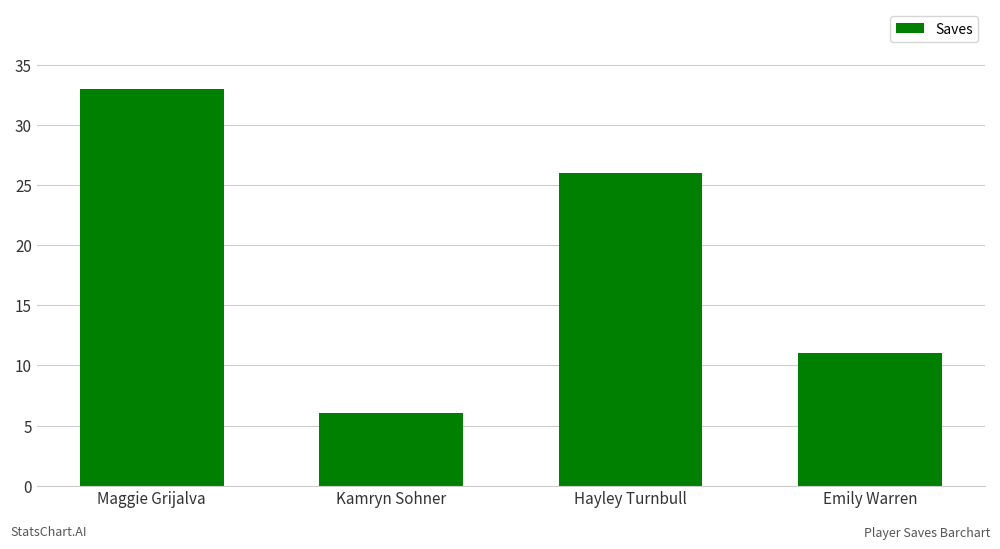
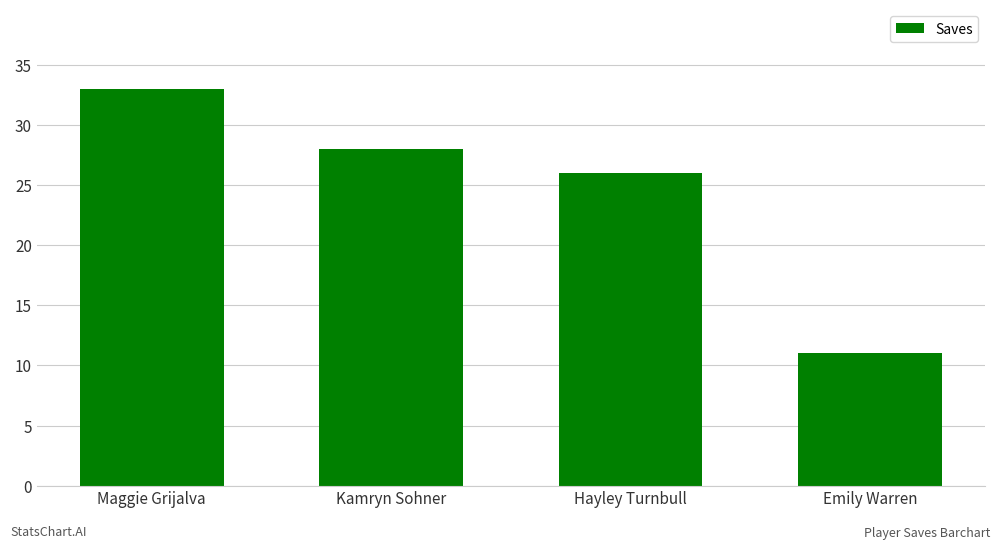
Kamryn Sohner: 6 -> 28
